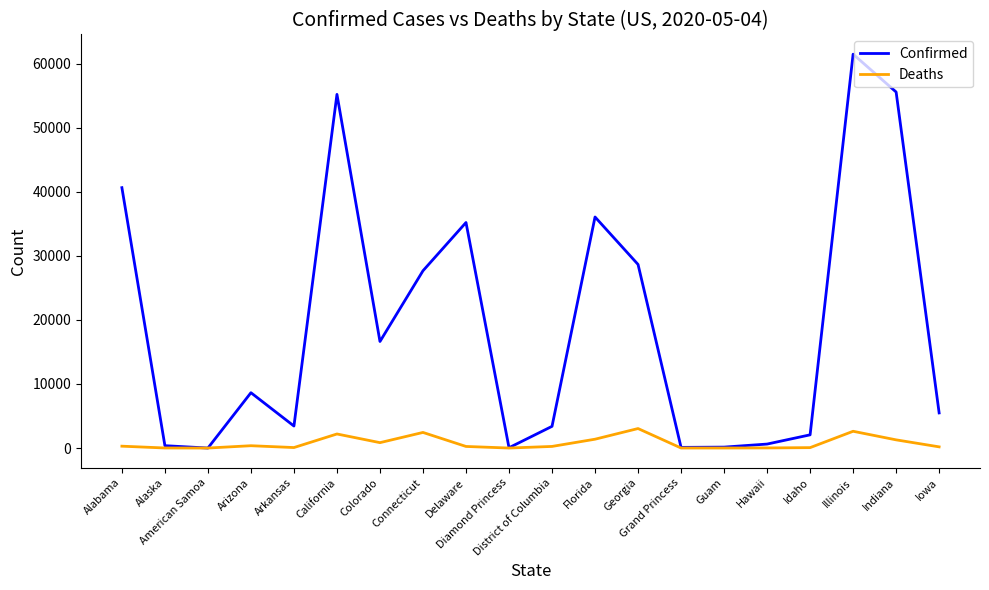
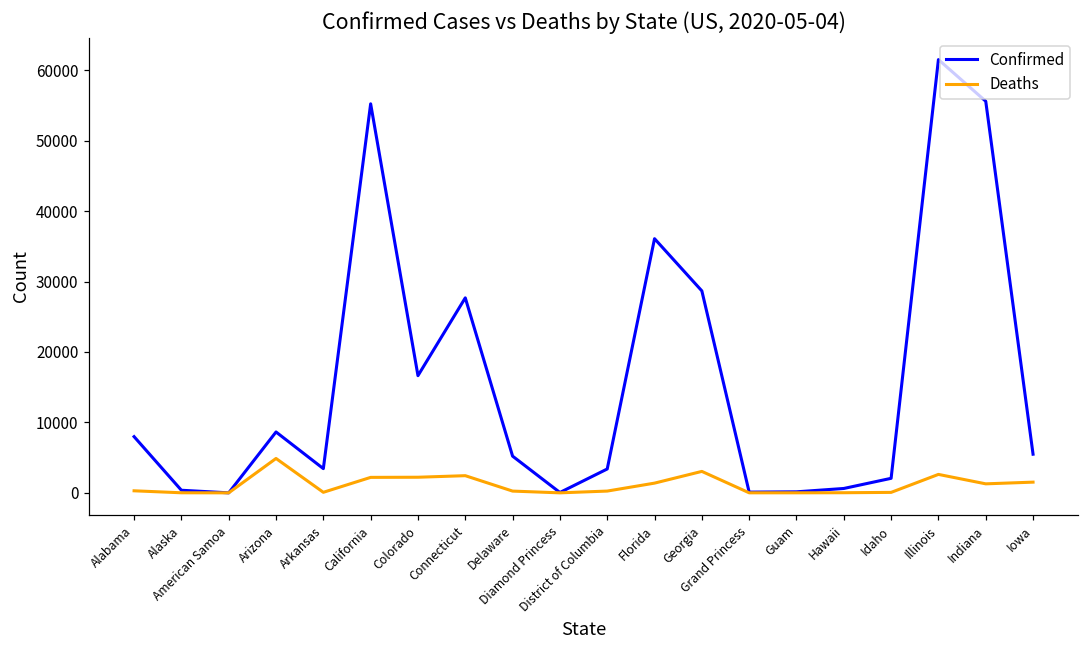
Confirmed, Alabama: 41000 -> 8000
Deaths, Arizona: 0 -> 5000
Deaths, Colorado: 1000 -> 2000
Confirmed, Delaware: 35000 -> 5000
Deaths, Iowa: 0 -> 2000
